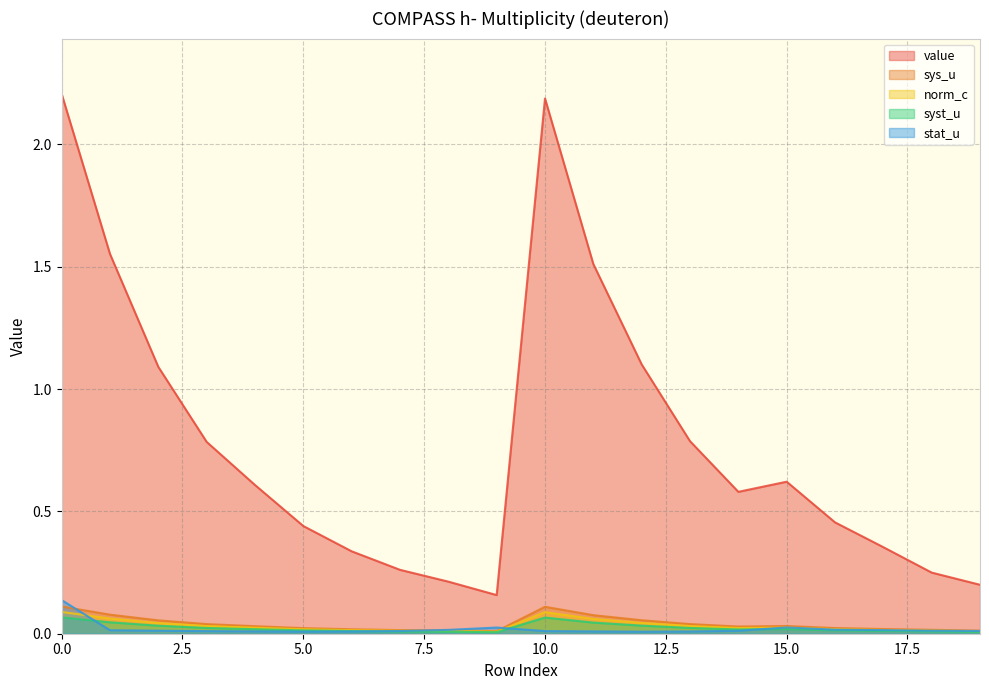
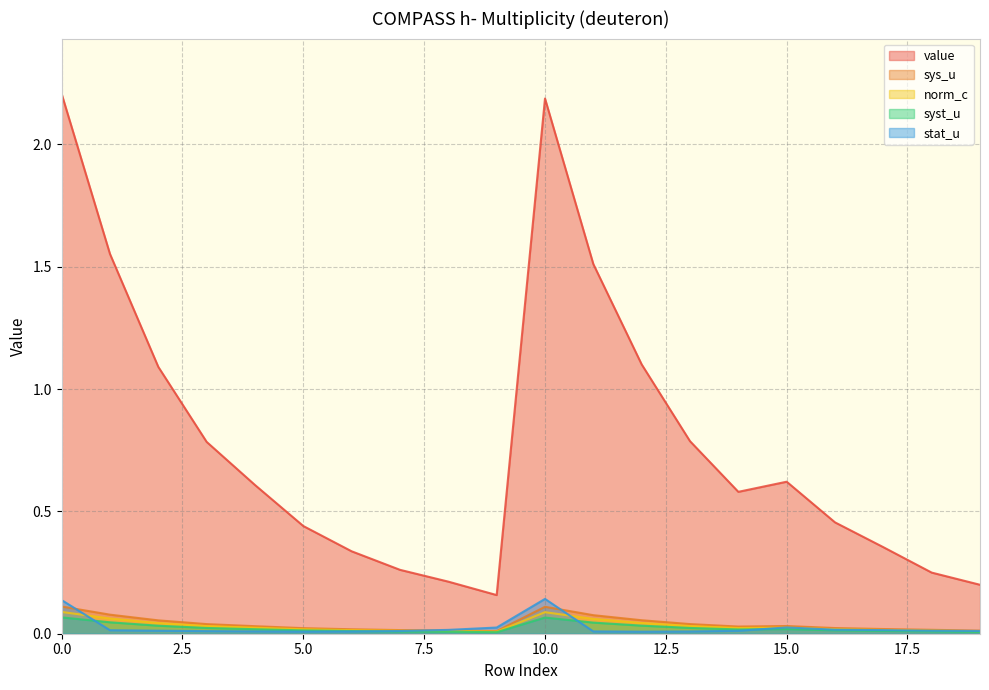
stat_u, 10.0: 0.01 -> 0.14
